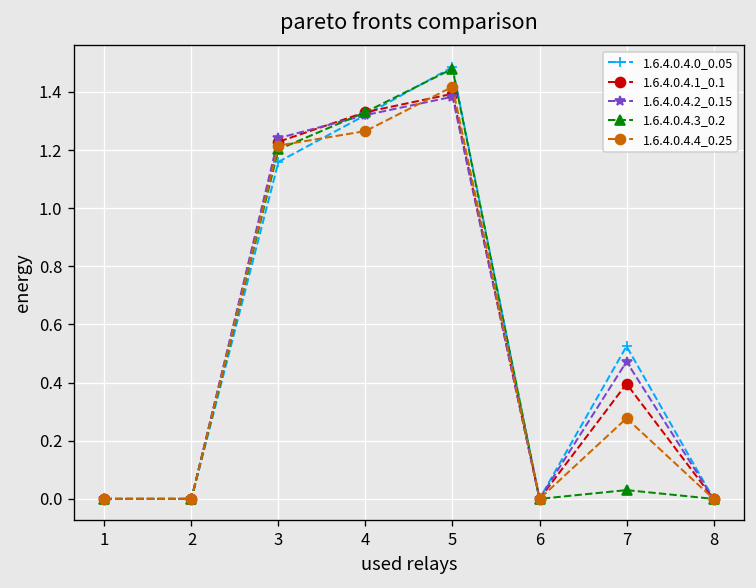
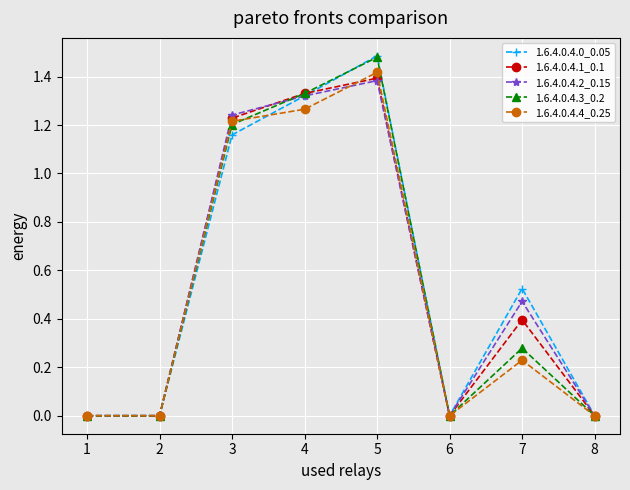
1.6.4.0.4.3_0.2, 7: 0.03 -> 0.28
1.6.4.0.4.4_0.25, 7: 0.28 -> 0.23
